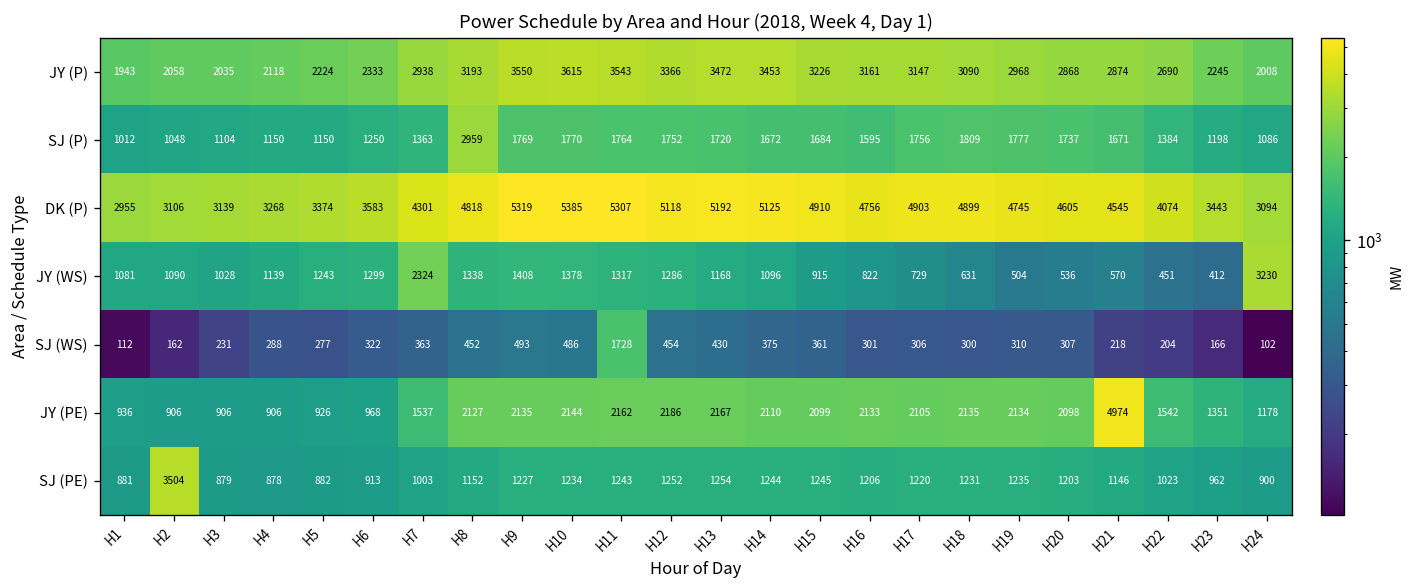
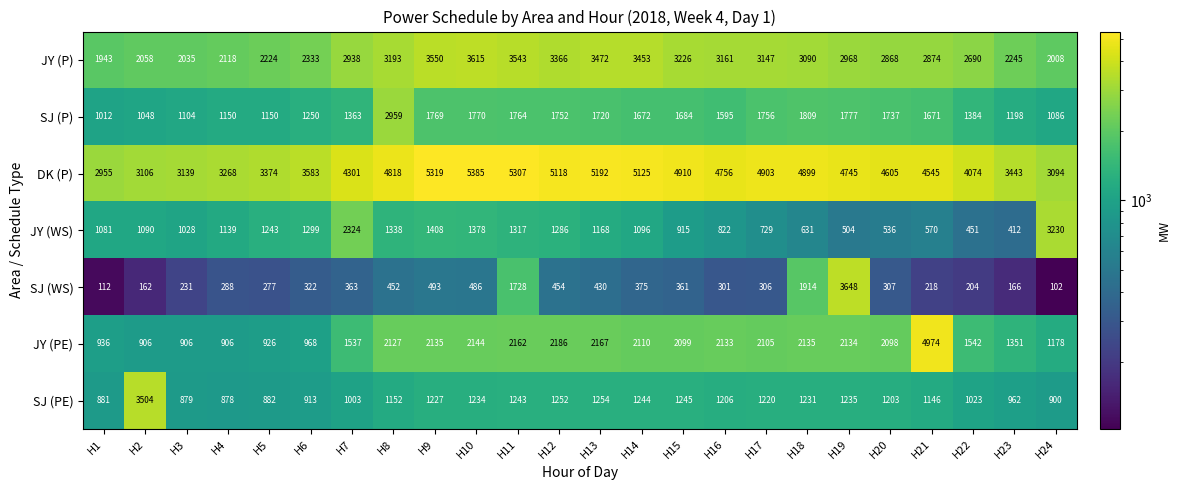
SJ (WS), H18: 300 -> 1914
SJ (WS), H19: 310 -> 3648
